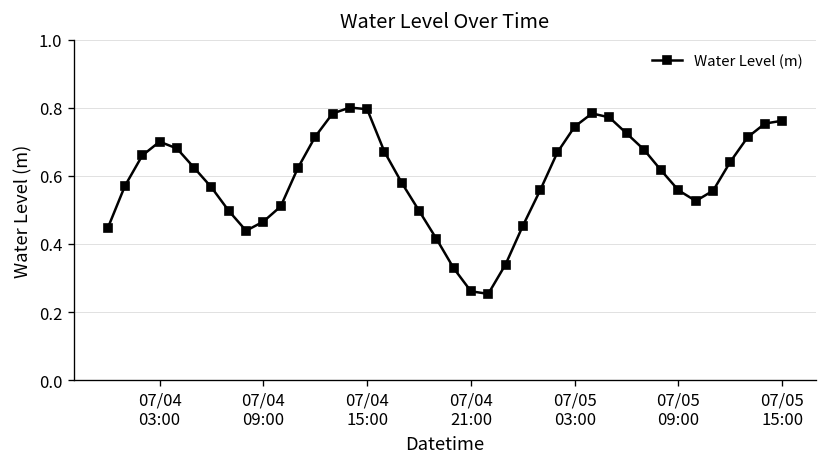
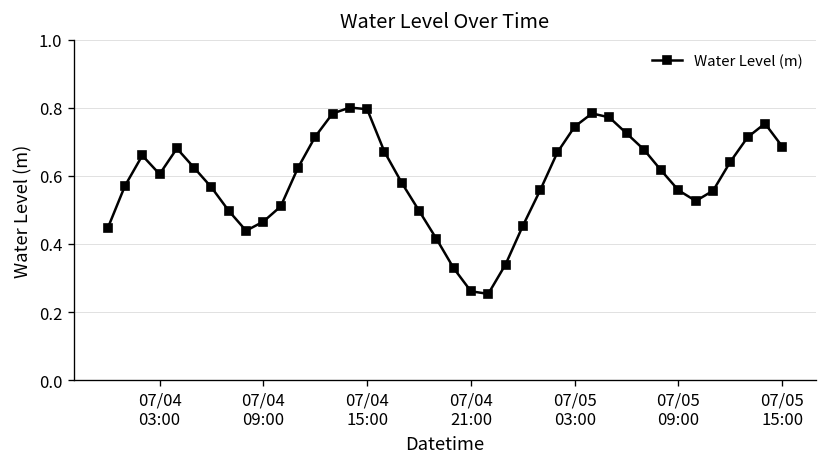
07/04 03:00: 0.70 -> 0.61
07/05 15:00: 0.76 -> 0.69
